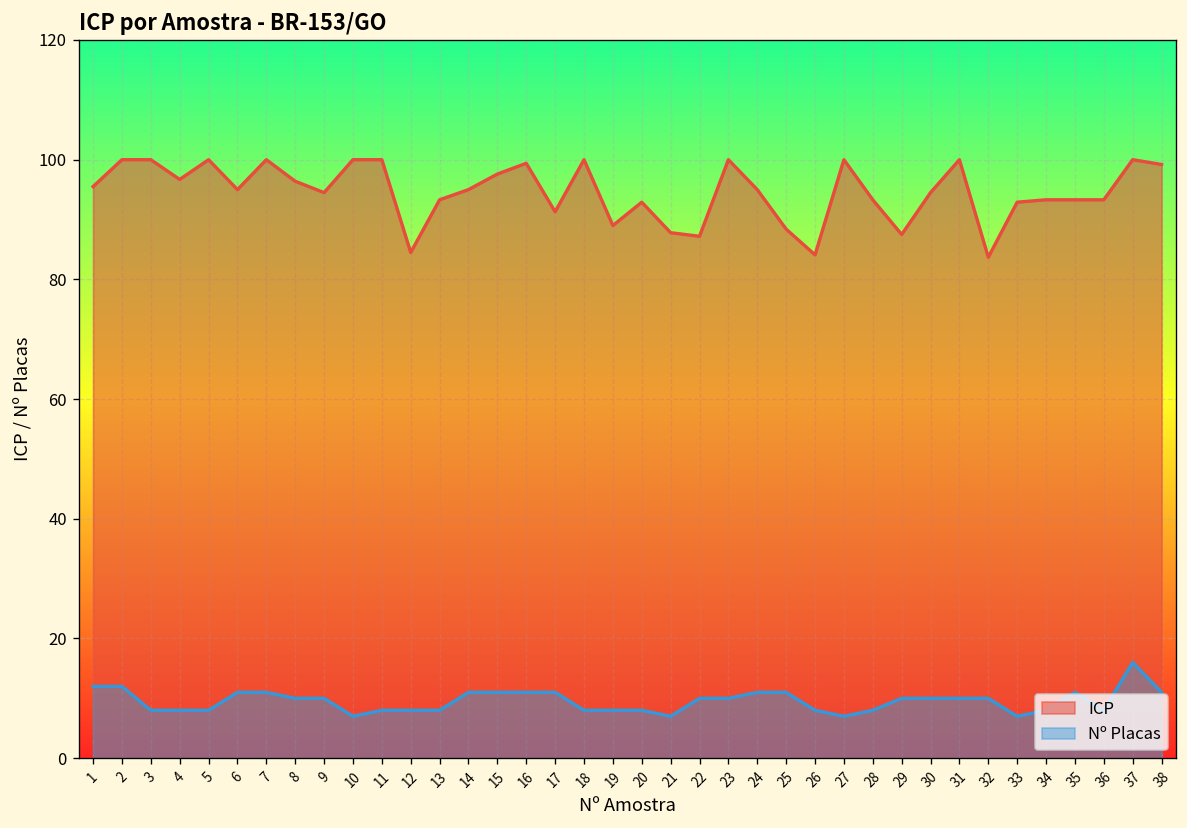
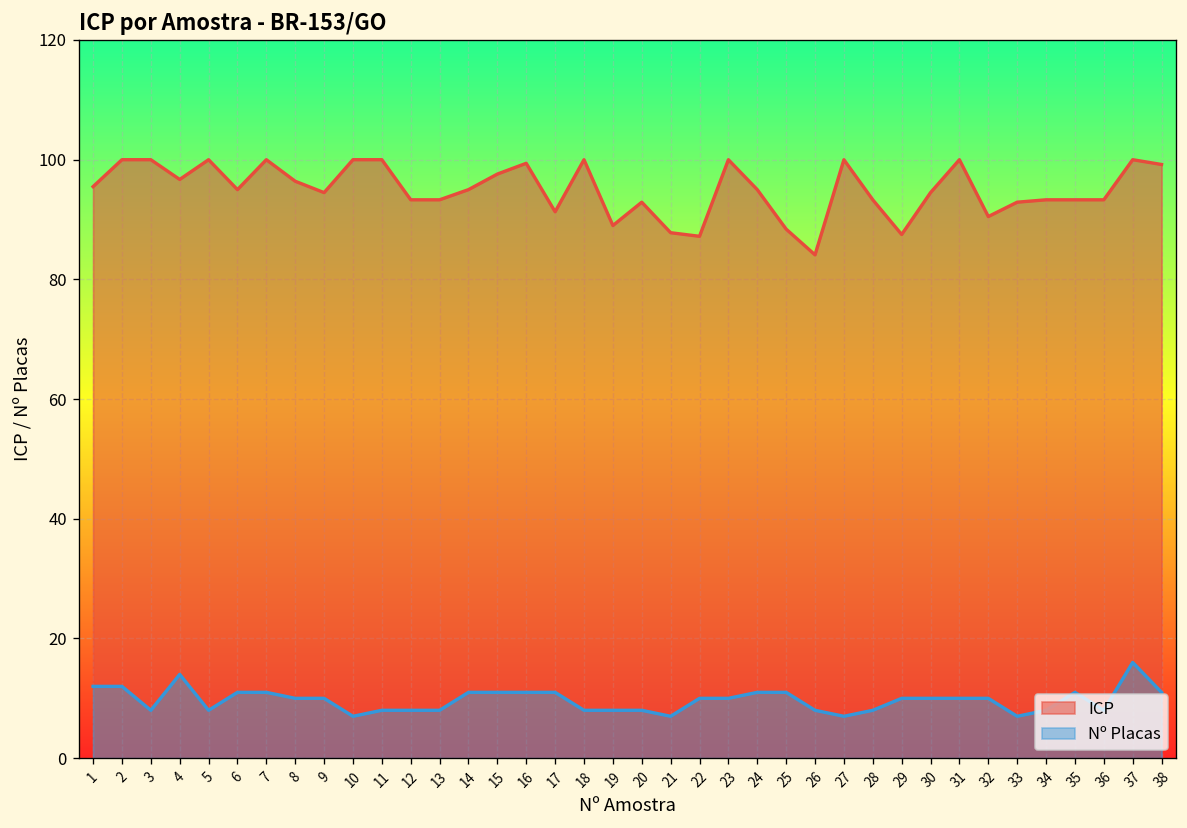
Nº Placas, 4: 8 -> 14
ICP, 12: 85 -> 93
ICP, 32: 84 -> 91
